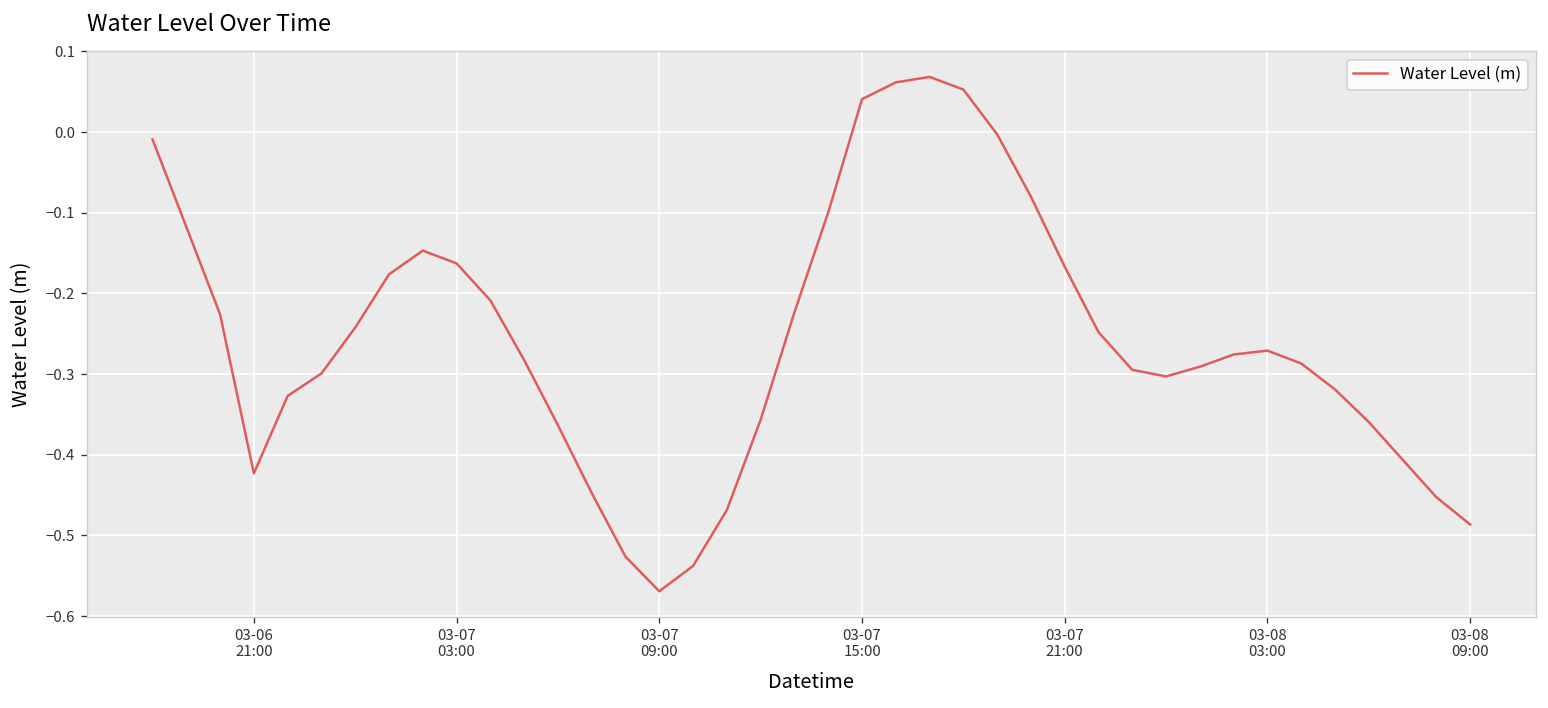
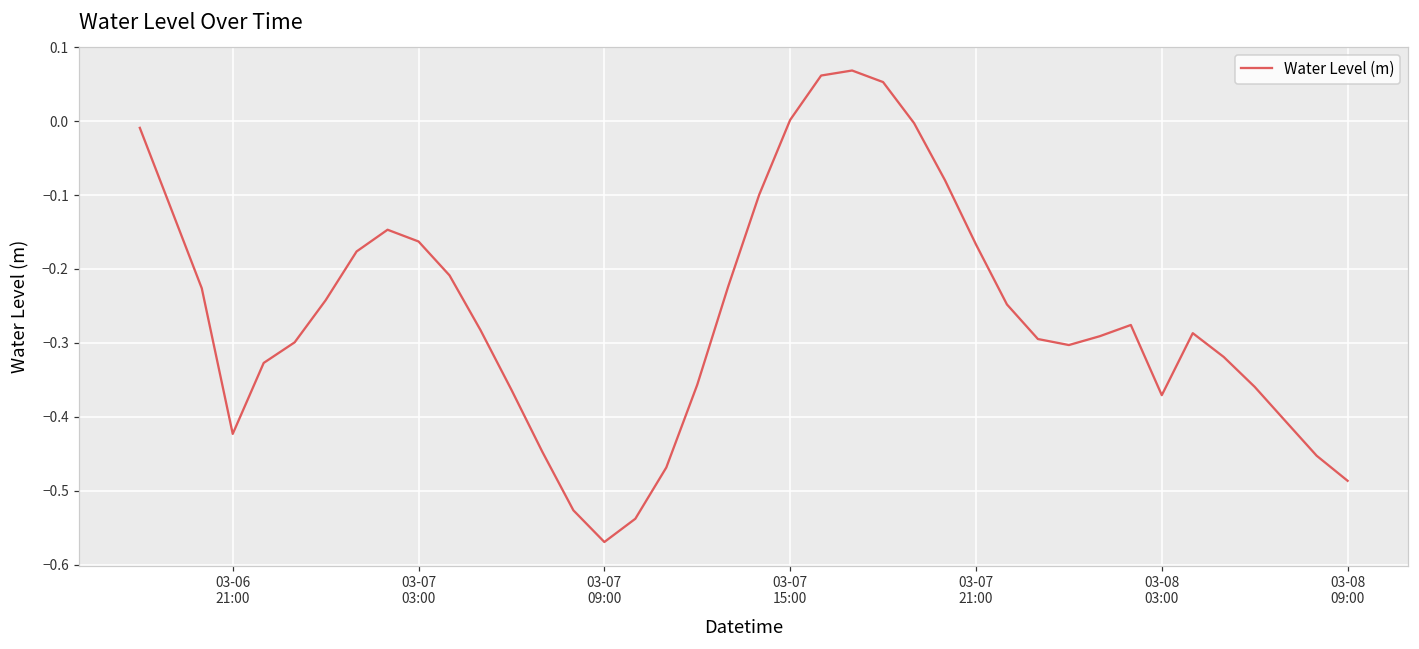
03-07 15:00: 0.04 -> 0.00
03-08 03:00: -0.27 -> -0.37
